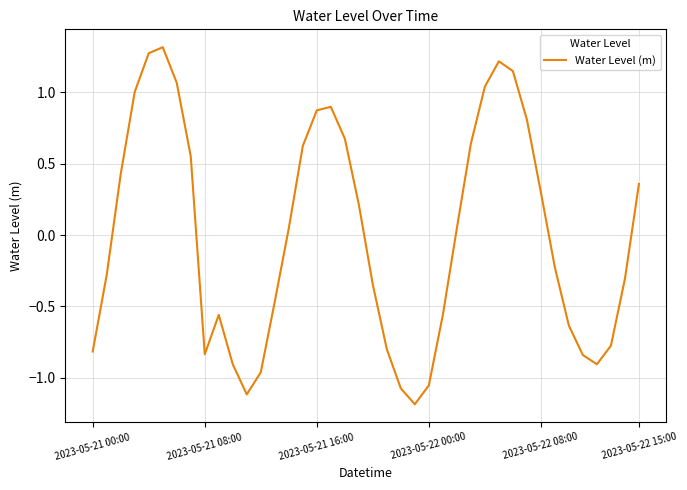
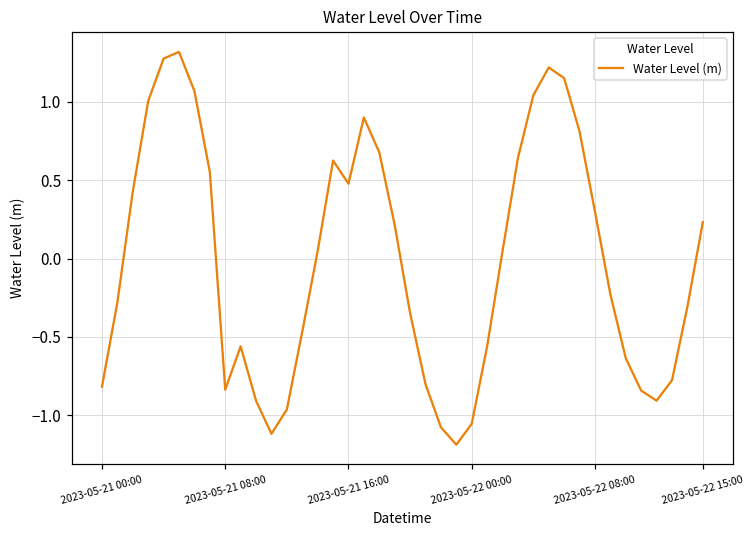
2023-05-21 16:00: 0.87 -> 0.48
2023-05-22 15:00: 0.36 -> 0.23
